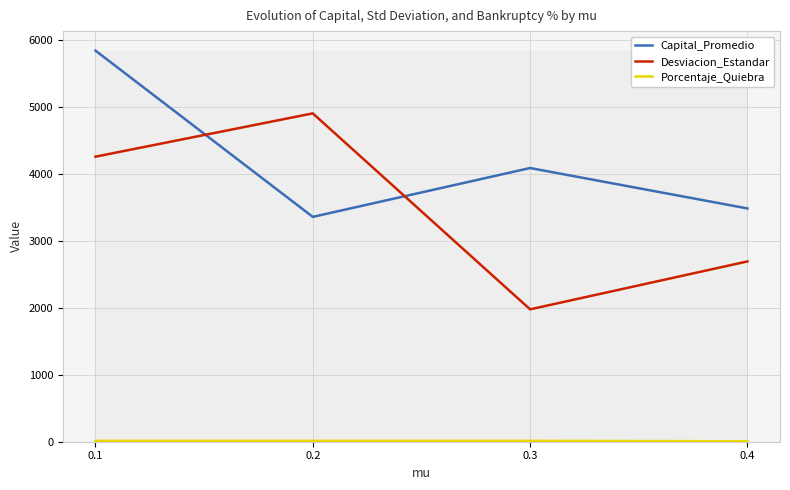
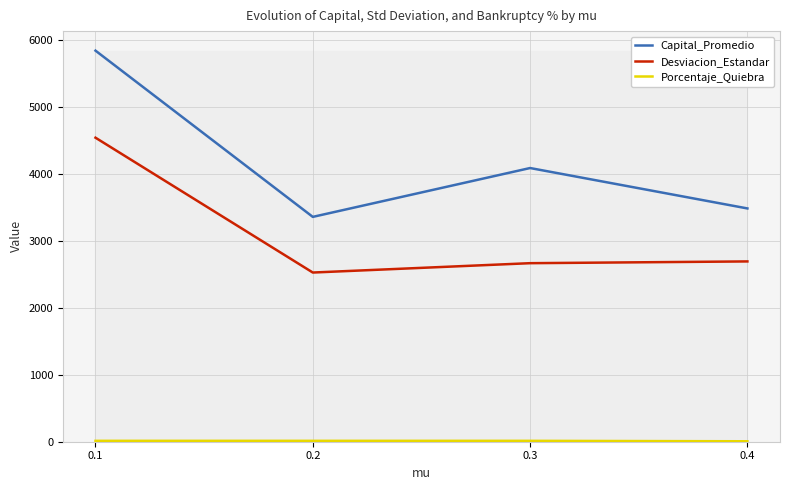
Desviacion_Estandar, 0.1: 4300 -> 4500
Desviacion_Estandar, 0.2: 4900 -> 2500
Desviacion_Estandar, 0.3: 2000 -> 2700
